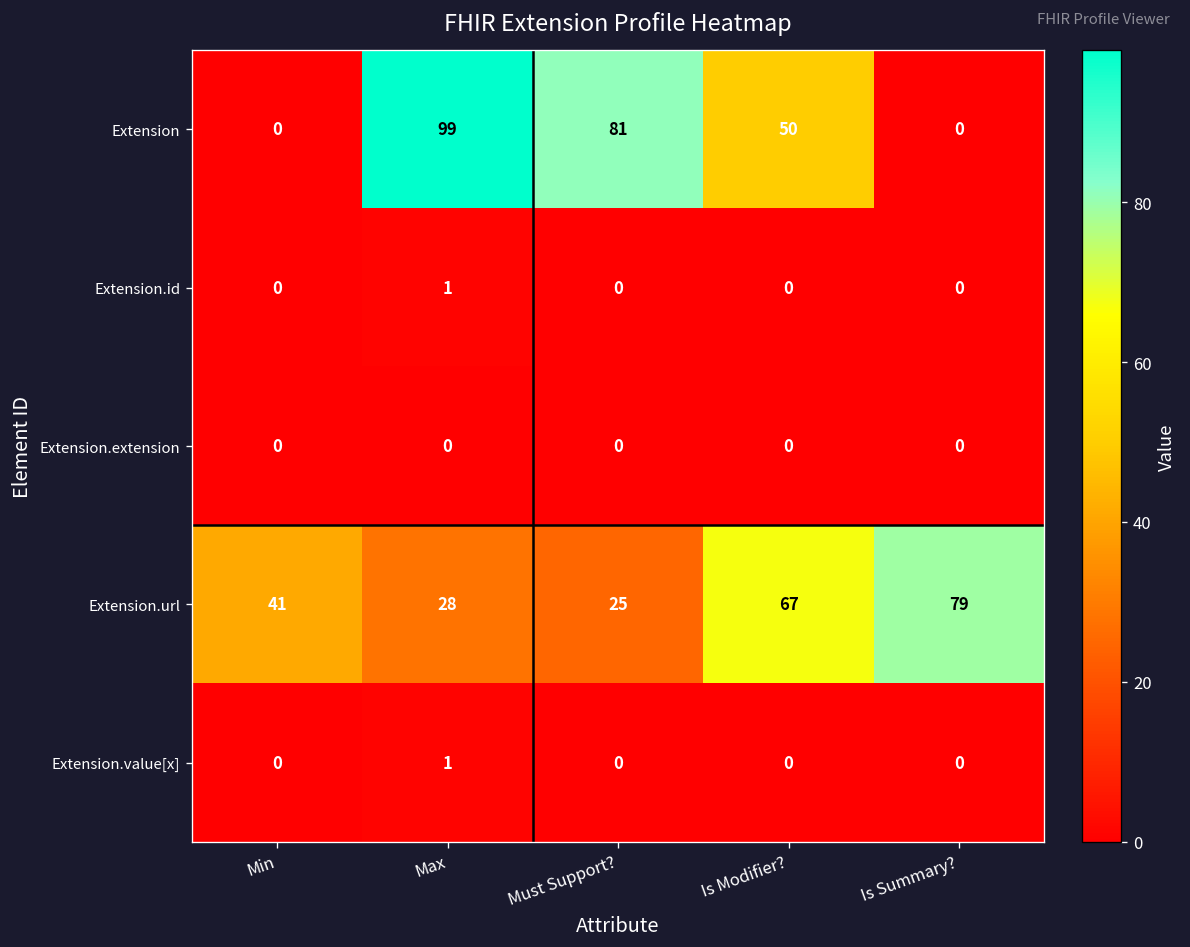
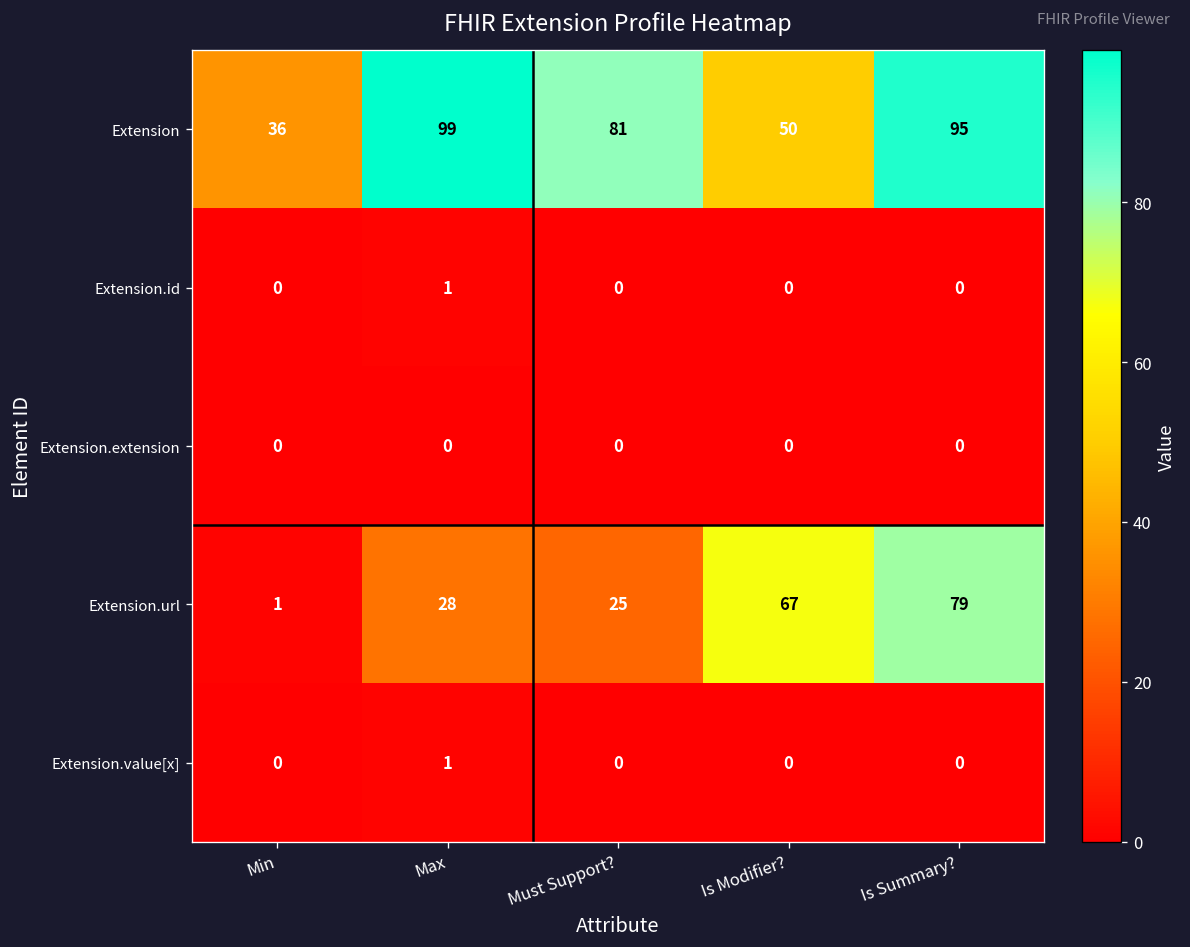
Extension, Min: 0 -> 36
Extension, Is Summary?: 0 -> 95
Extension.url, Min: 41 -> 1
